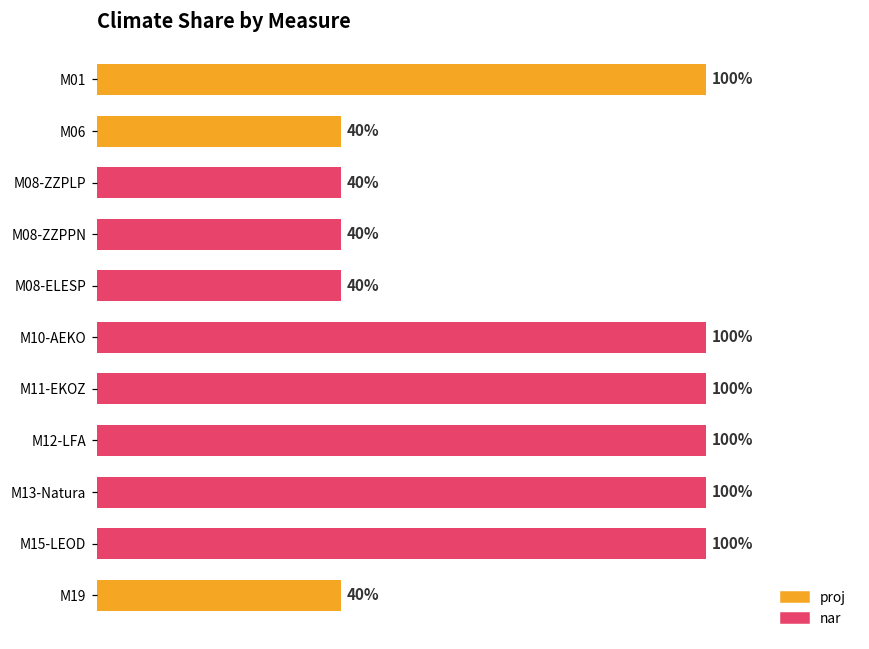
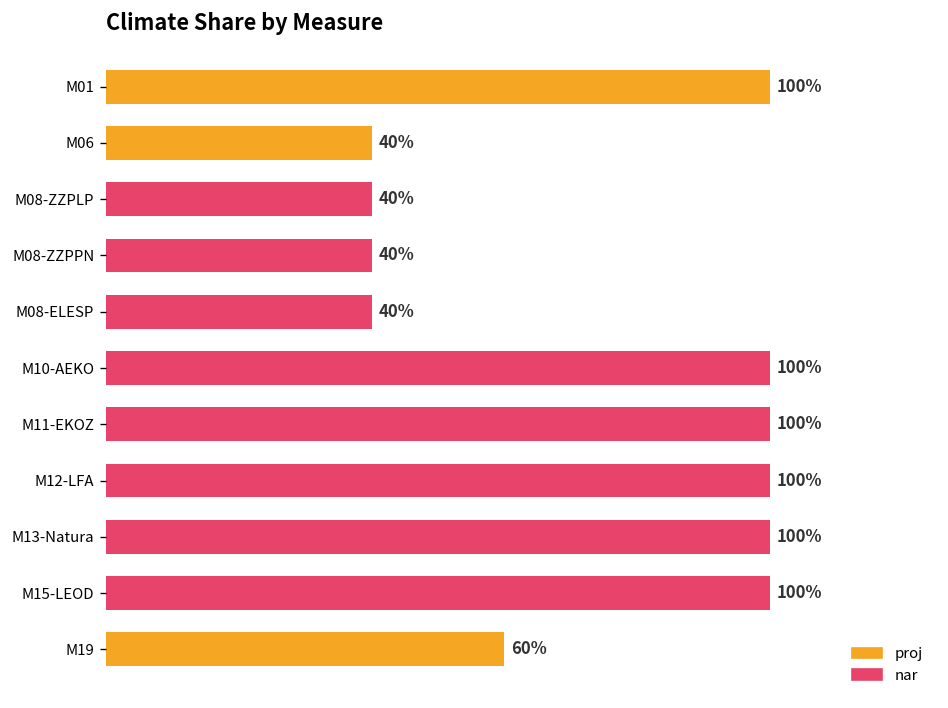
proj, M19: 40% -> 60%
